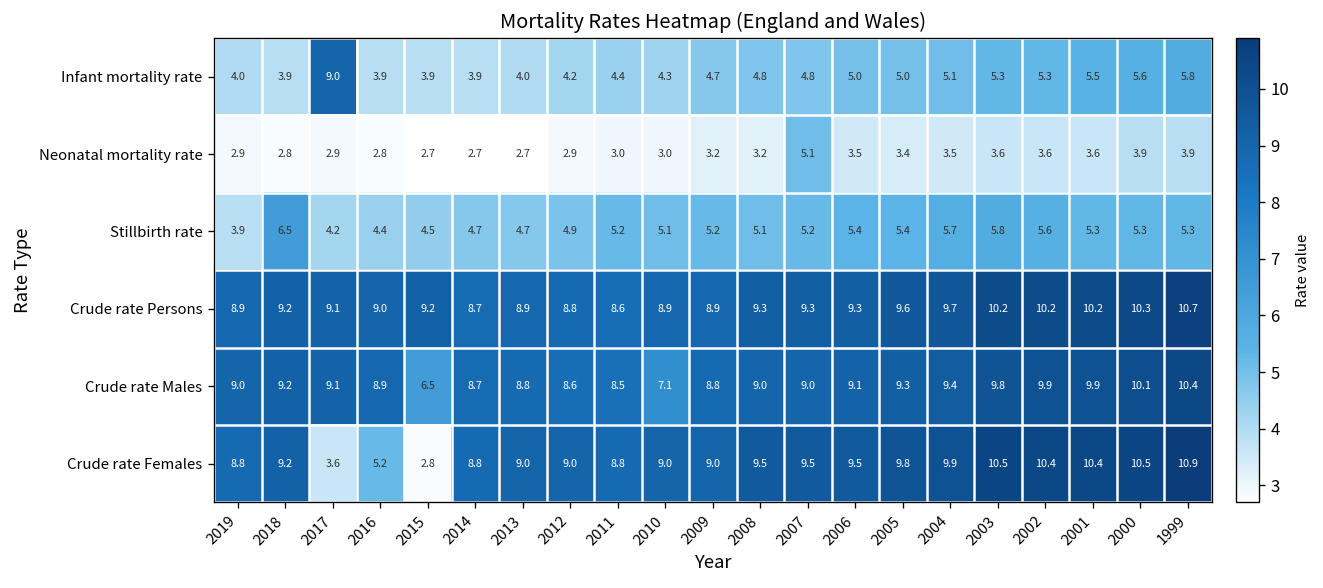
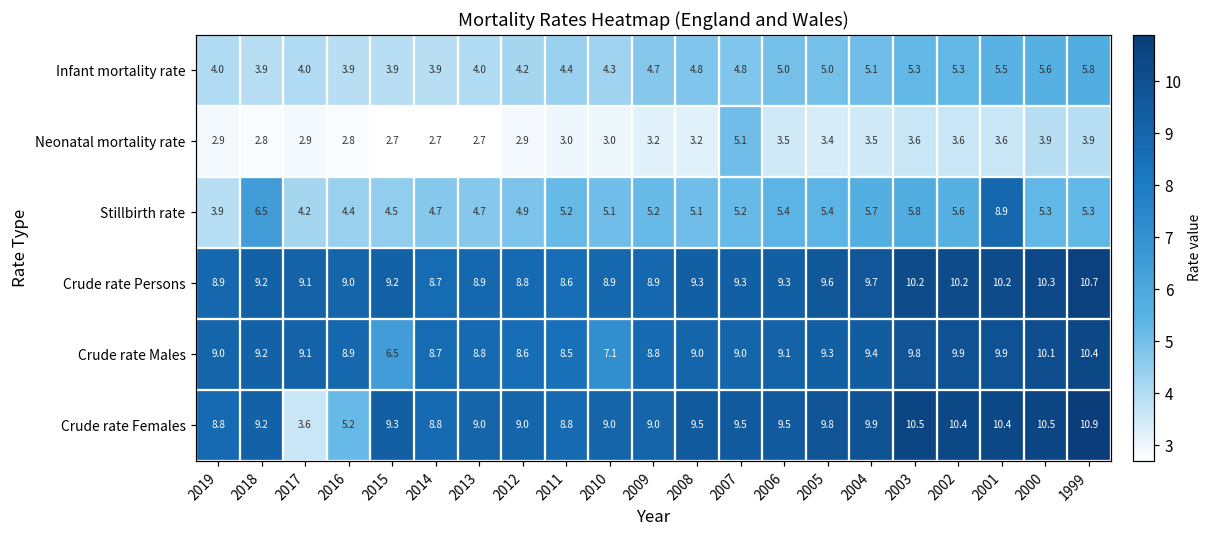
Infant mortality rate, 2017: 9.0 -> 4.0
Stillbirth rate, 2001: 5.3 -> 8.9
Crude rate Females, 2015: 2.8 -> 9.3
